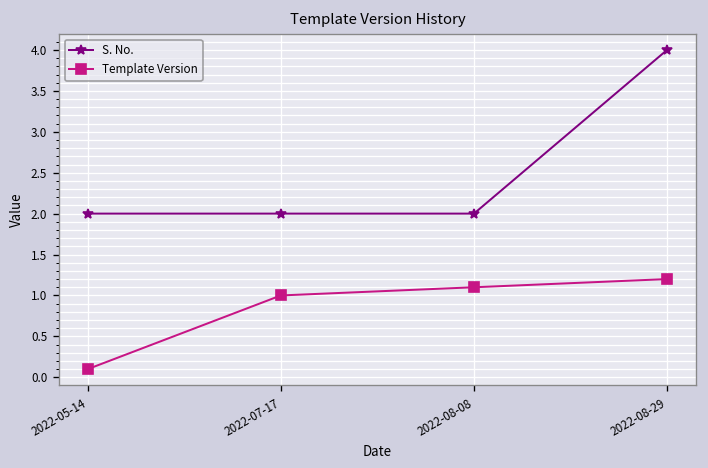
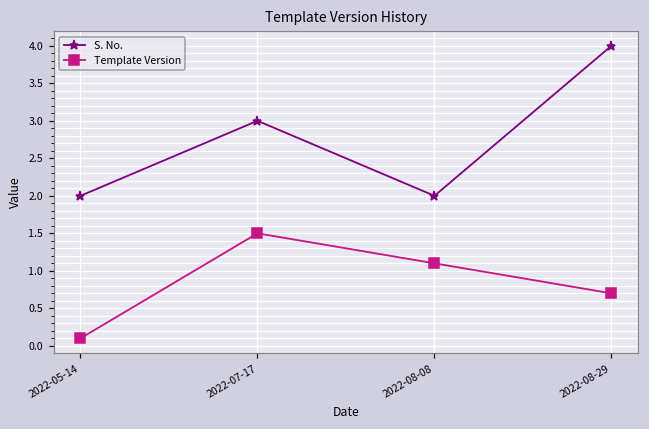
S. No., 2022-07-17: 2 -> 3
Template Version, 2022-07-17: 1.0 -> 1.5
Template Version, 2022-08-29: 1.2 -> 0.7
